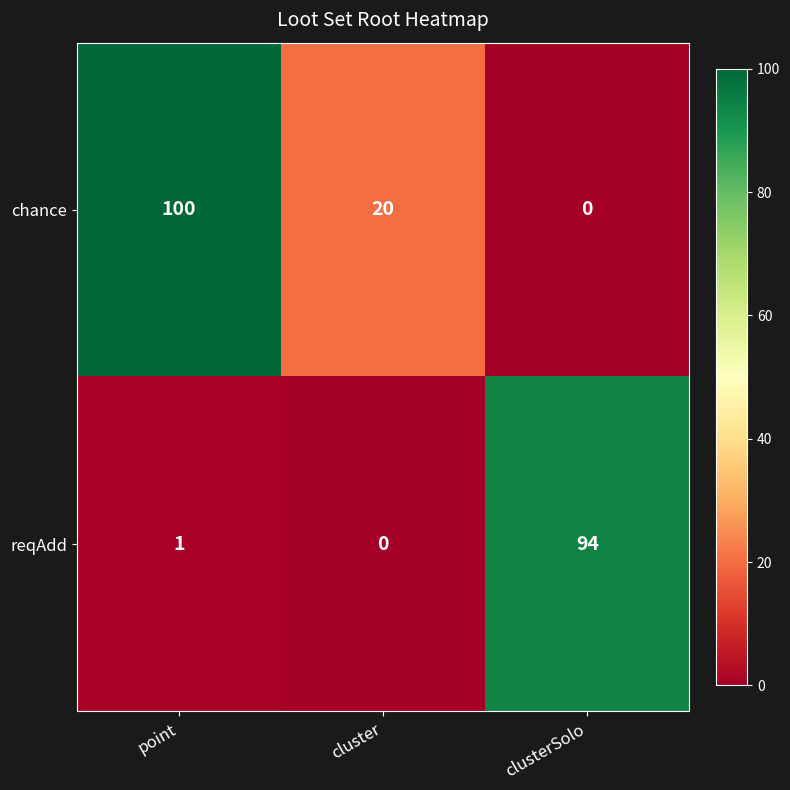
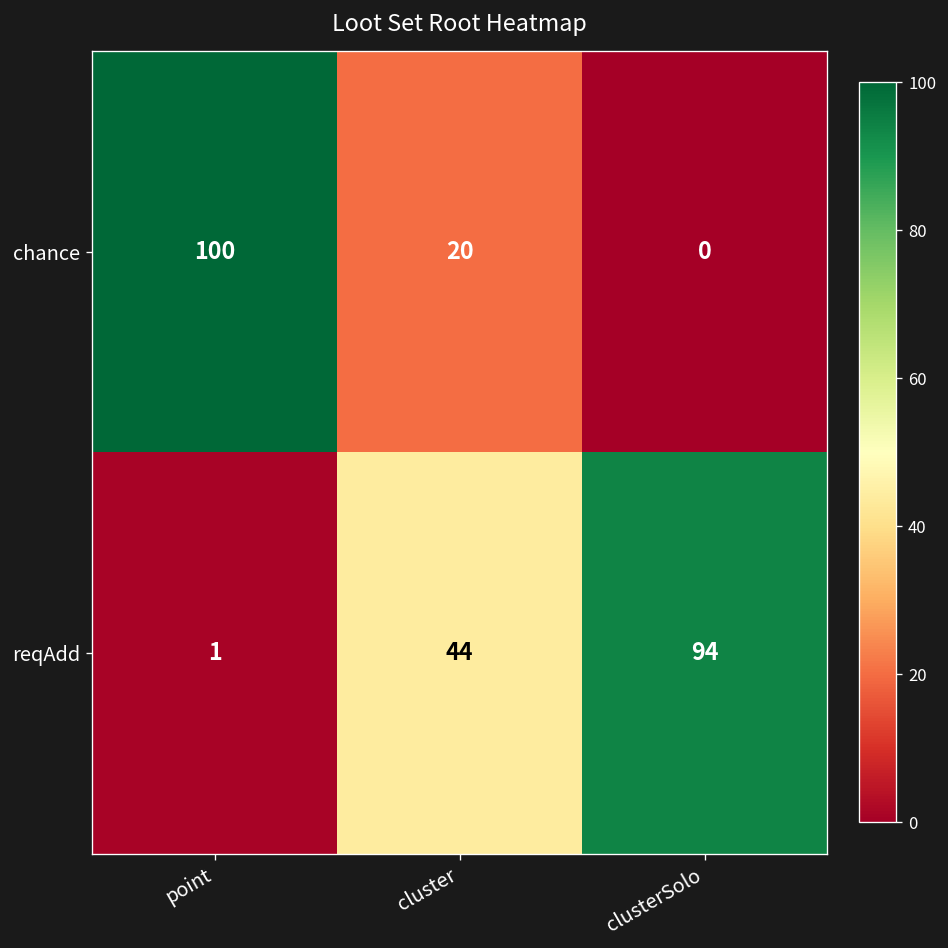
reqAdd, cluster: 0 -> 44
